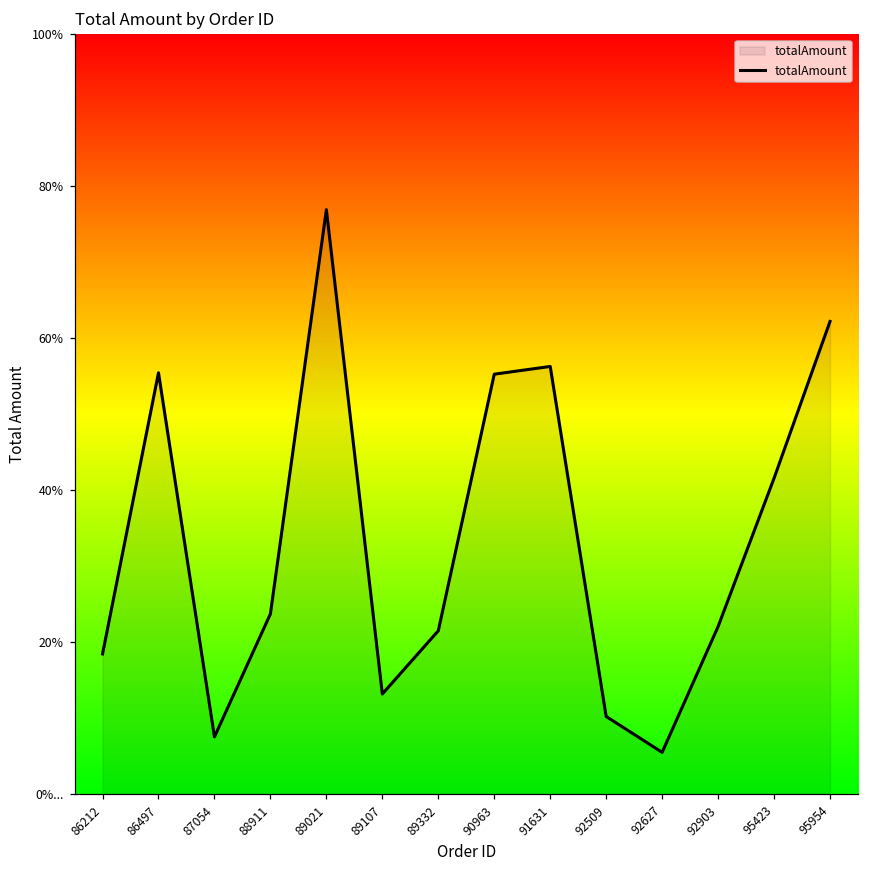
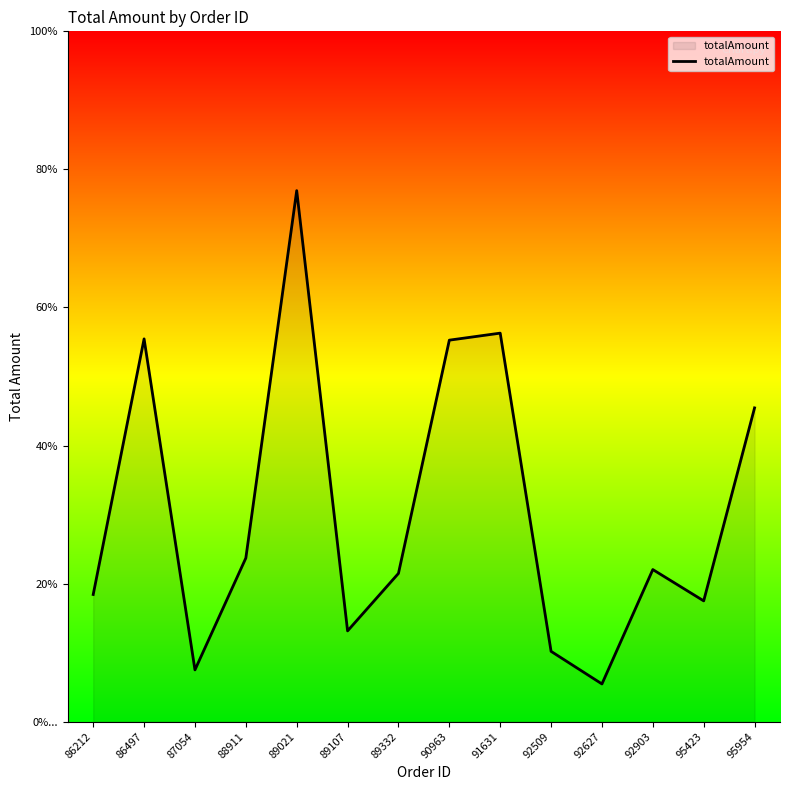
95423: 42% -> 17%
95954: 62% -> 45%
